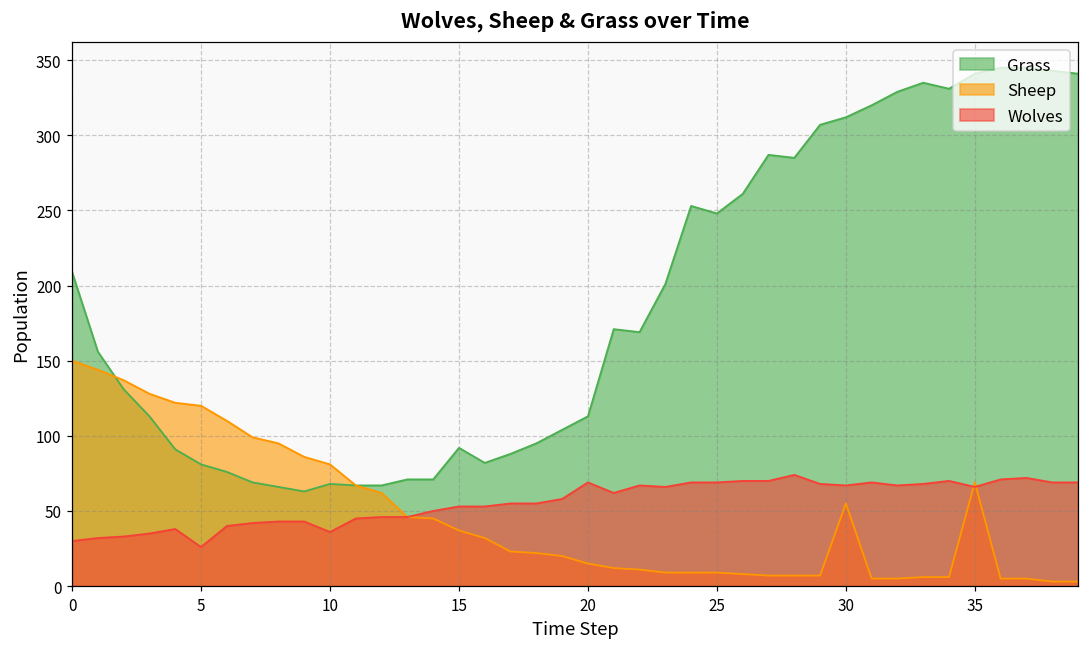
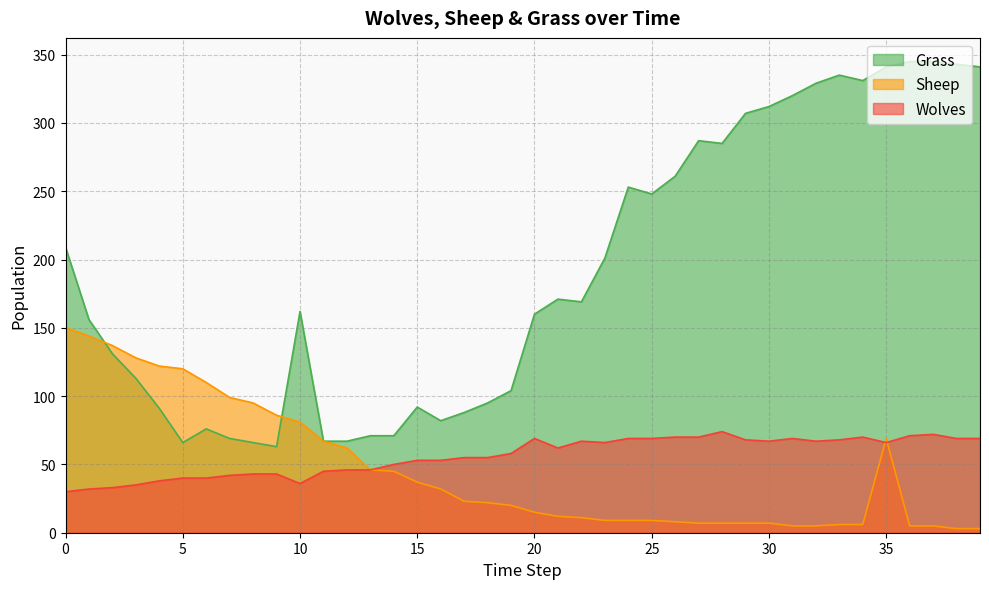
Grass, 5: 81 -> 66
Wolves, 5: 26 -> 40
Grass, 10: 68 -> 162
Grass, 20: 113 -> 160
Sheep, 30: 55 -> 7
